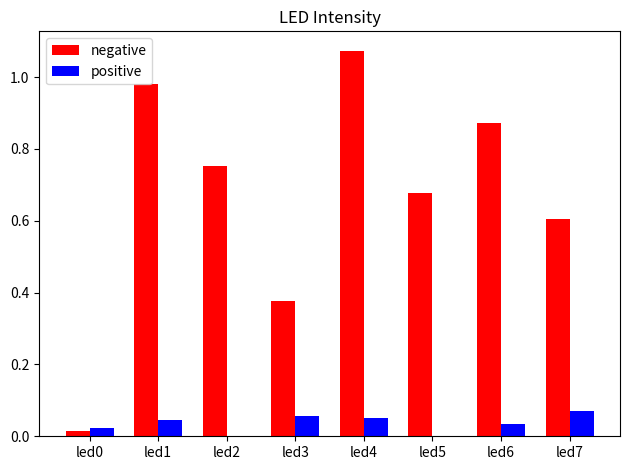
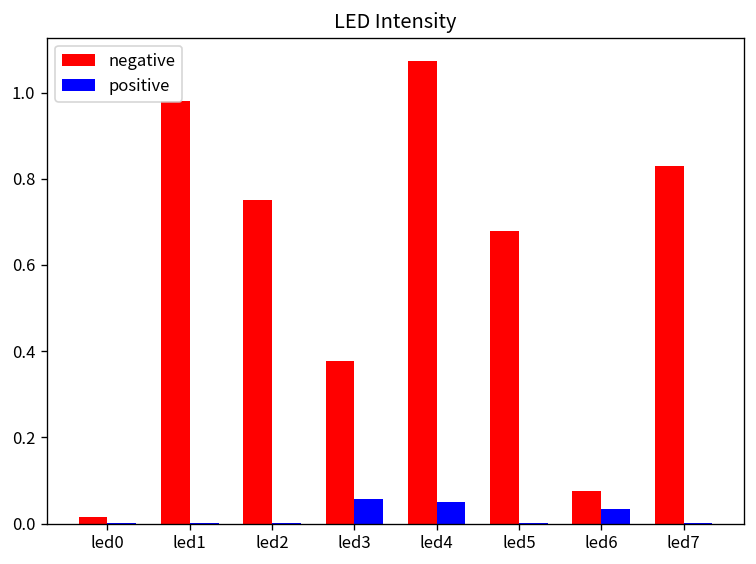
positive, led0: 0.02 -> 0.00
positive, led1: 0.05 -> 0.00
negative, led6: 0.87 -> 0.08
negative, led7: 0.60 -> 0.83
positive, led7: 0.07 -> 0.00
